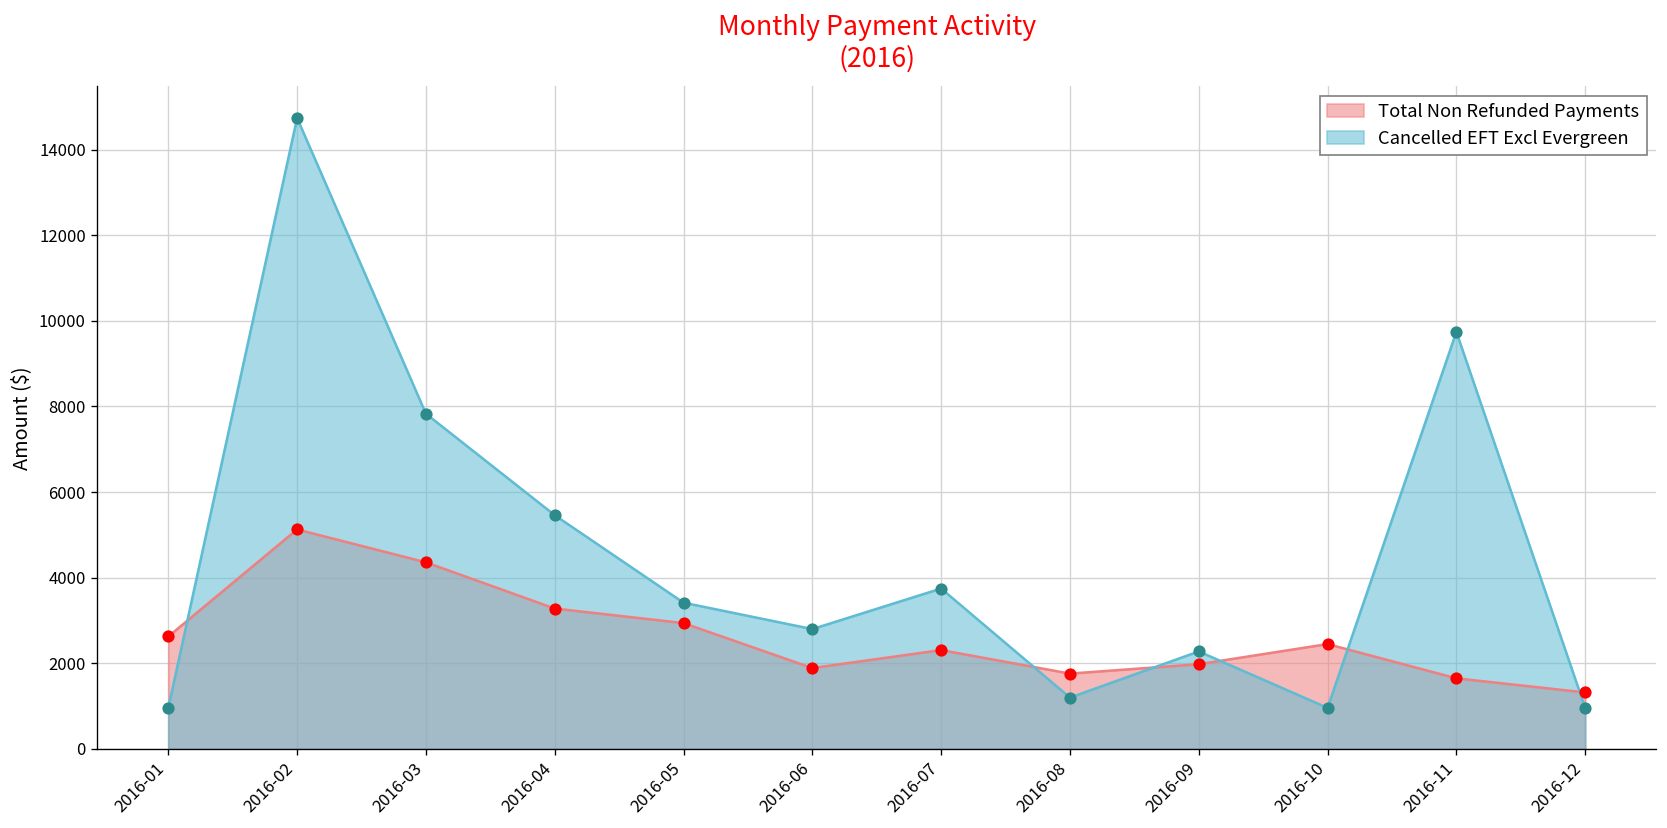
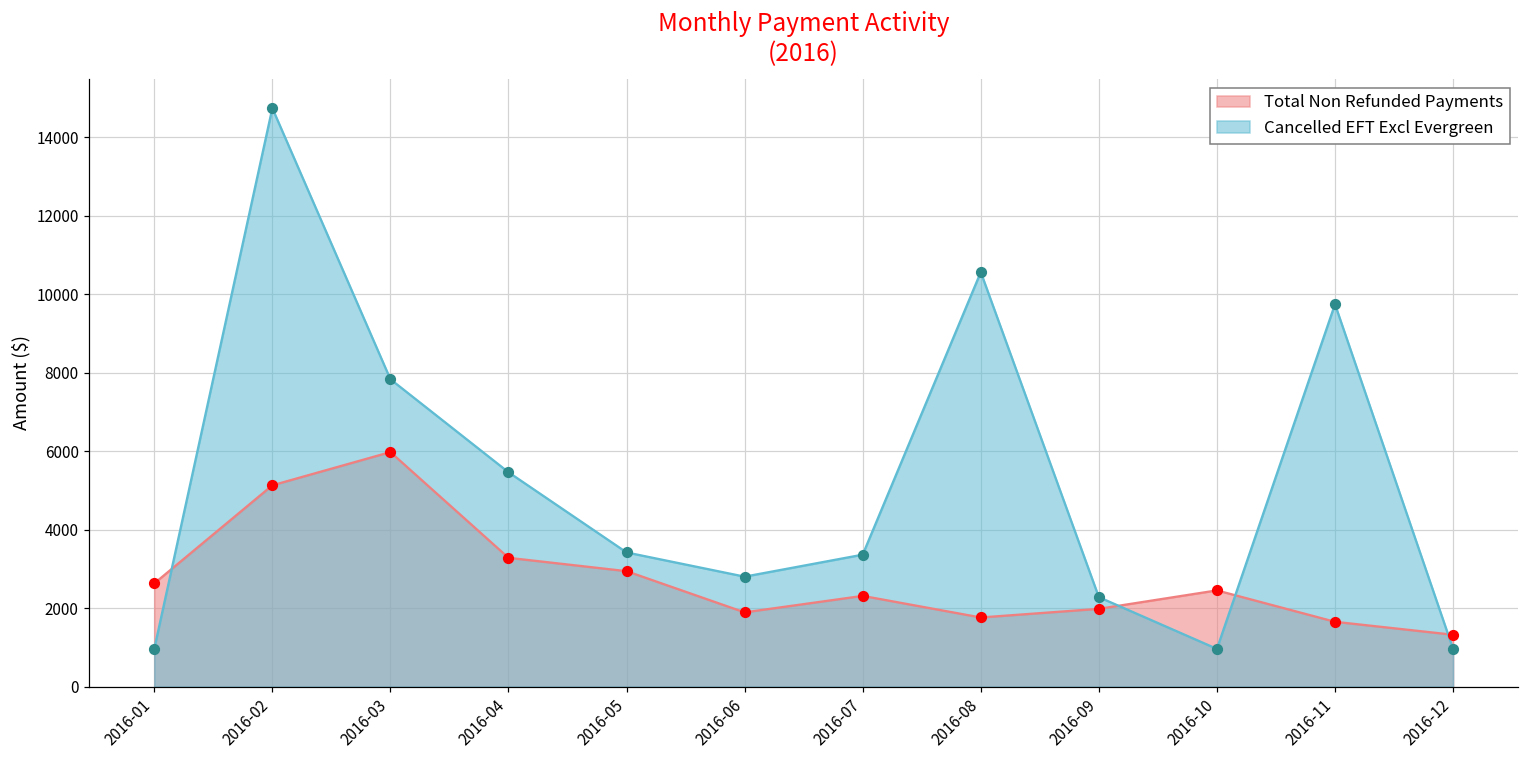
Total Non Refunded Payments, 2016-03: 4400 -> 6000
Cancelled EFT Excl Evergreen, 2016-07: 3700 -> 3400
Cancelled EFT Excl Evergreen, 2016-08: 1200 -> 10600
